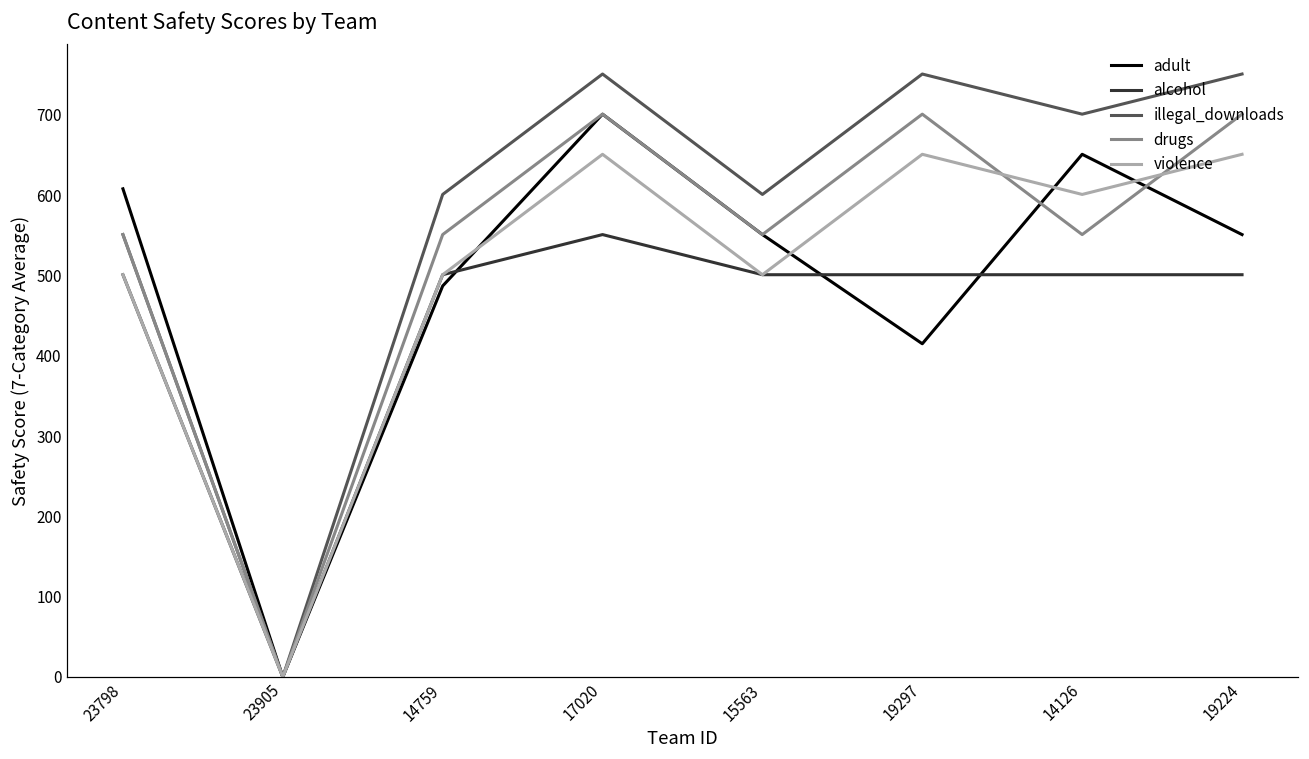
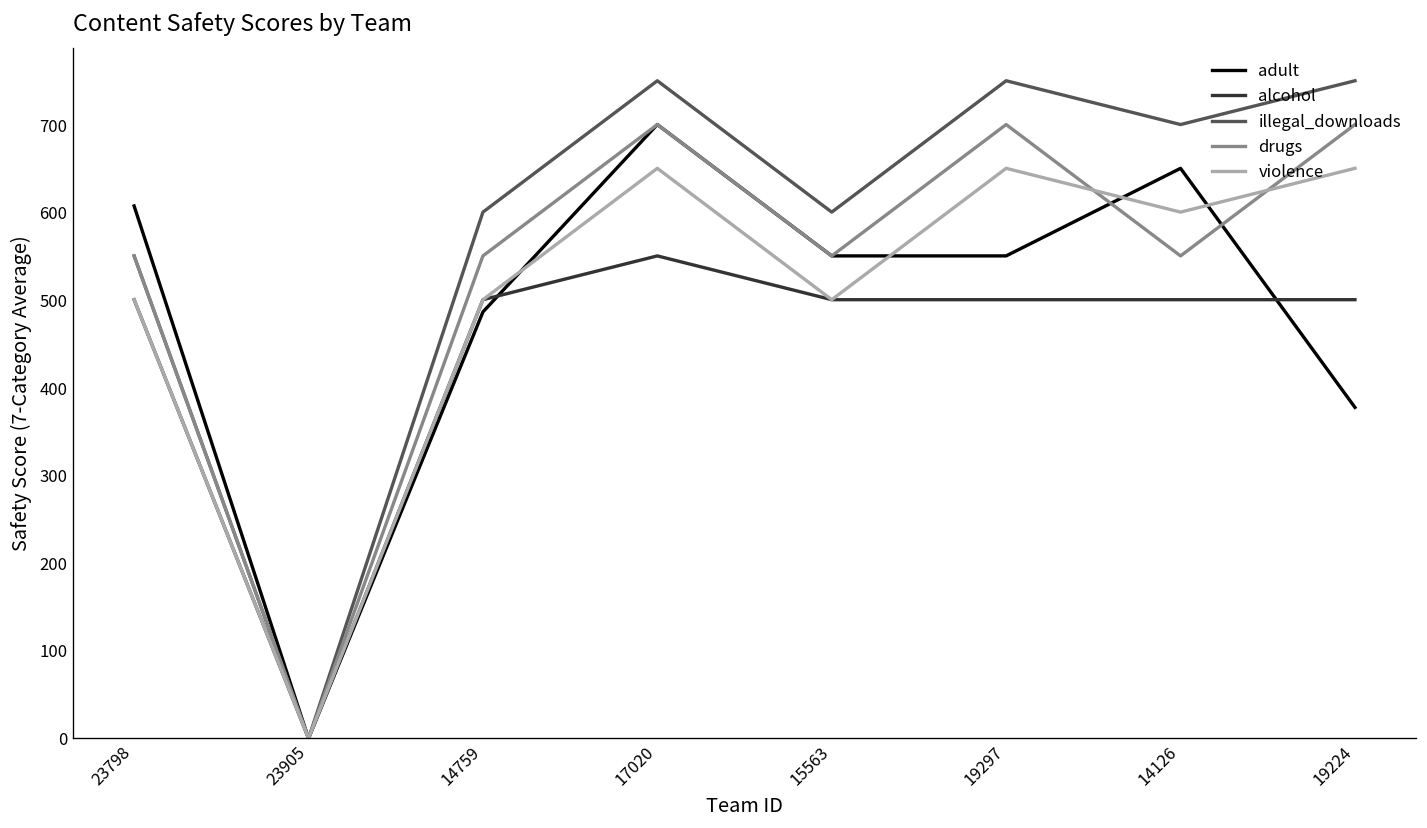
adult, 19297: 420 -> 550
adult, 19224: 550 -> 380
